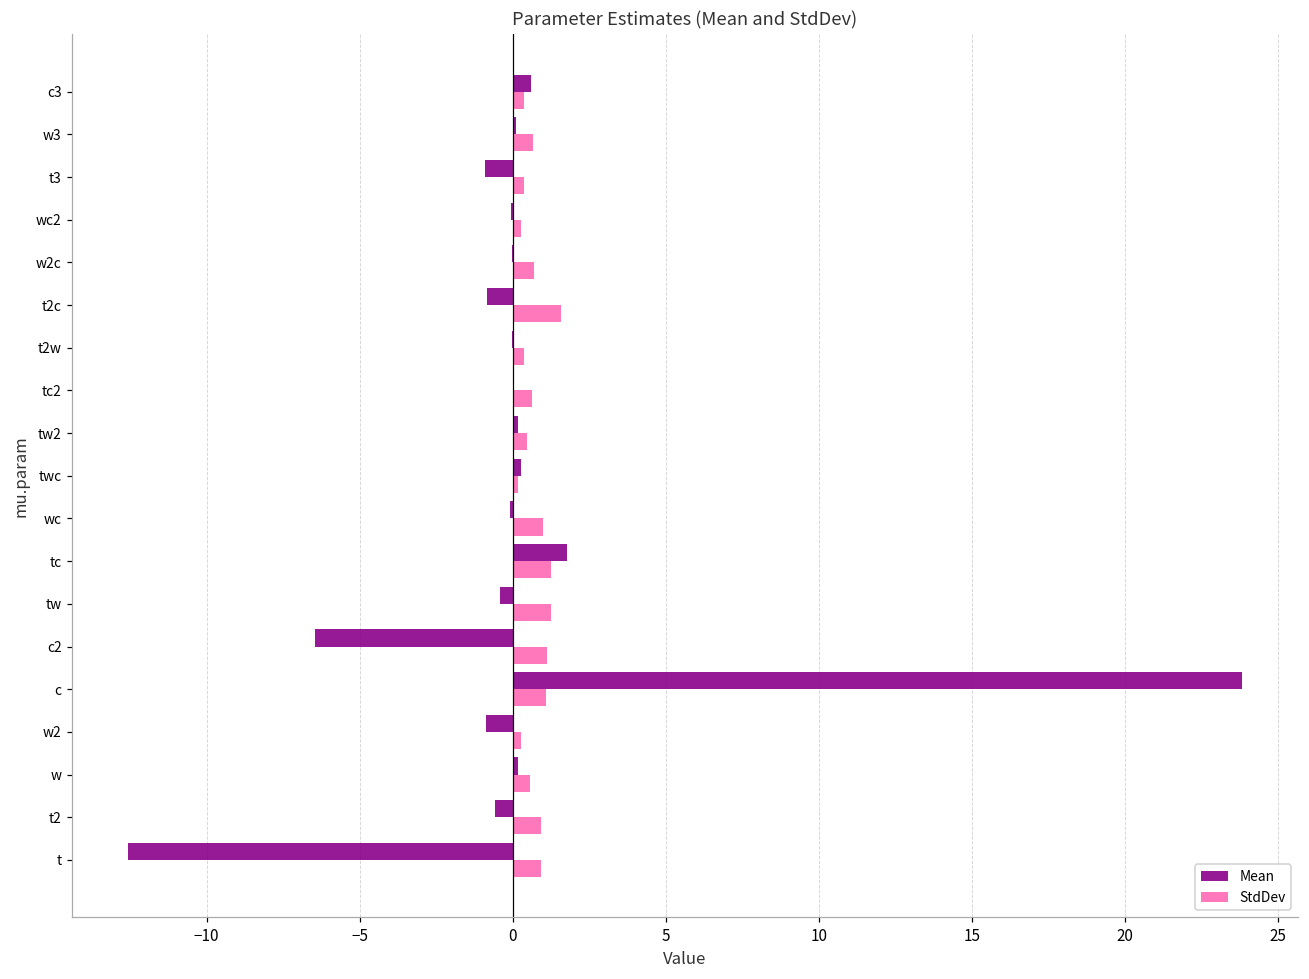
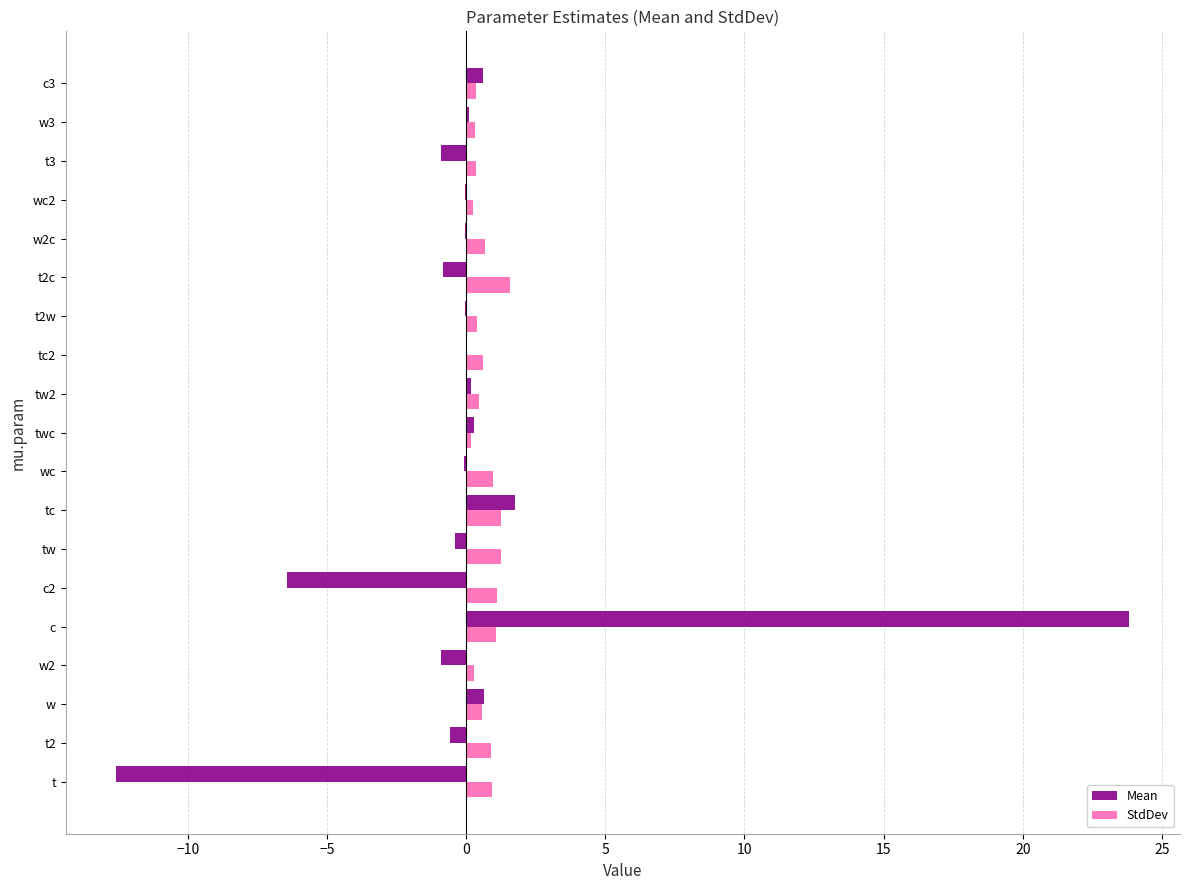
StdDev, w3: 0.7 -> 0.3
Mean, w: 0.2 -> 0.7
